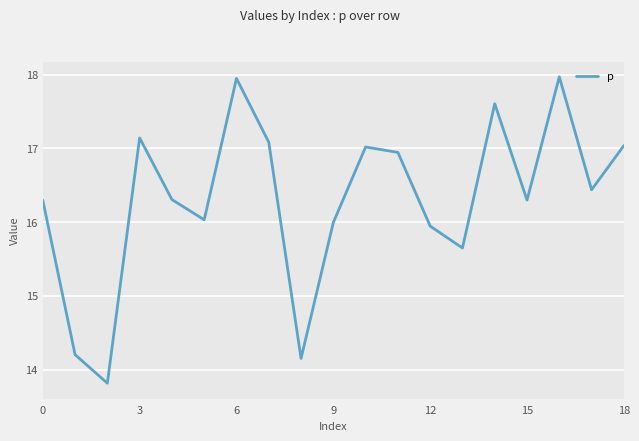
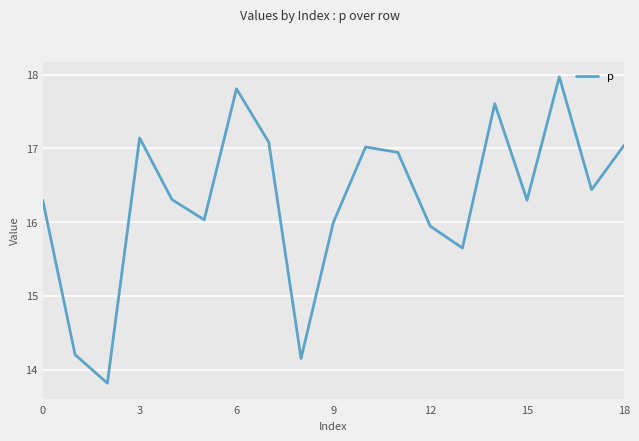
6: 18.0 -> 17.8
